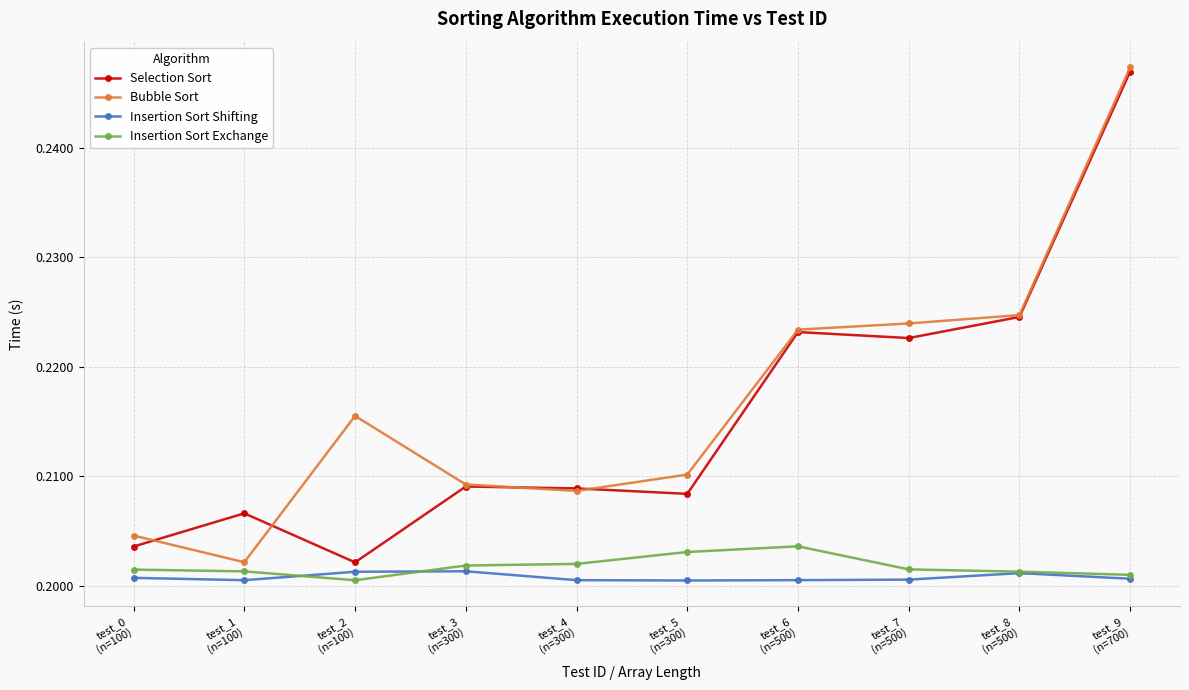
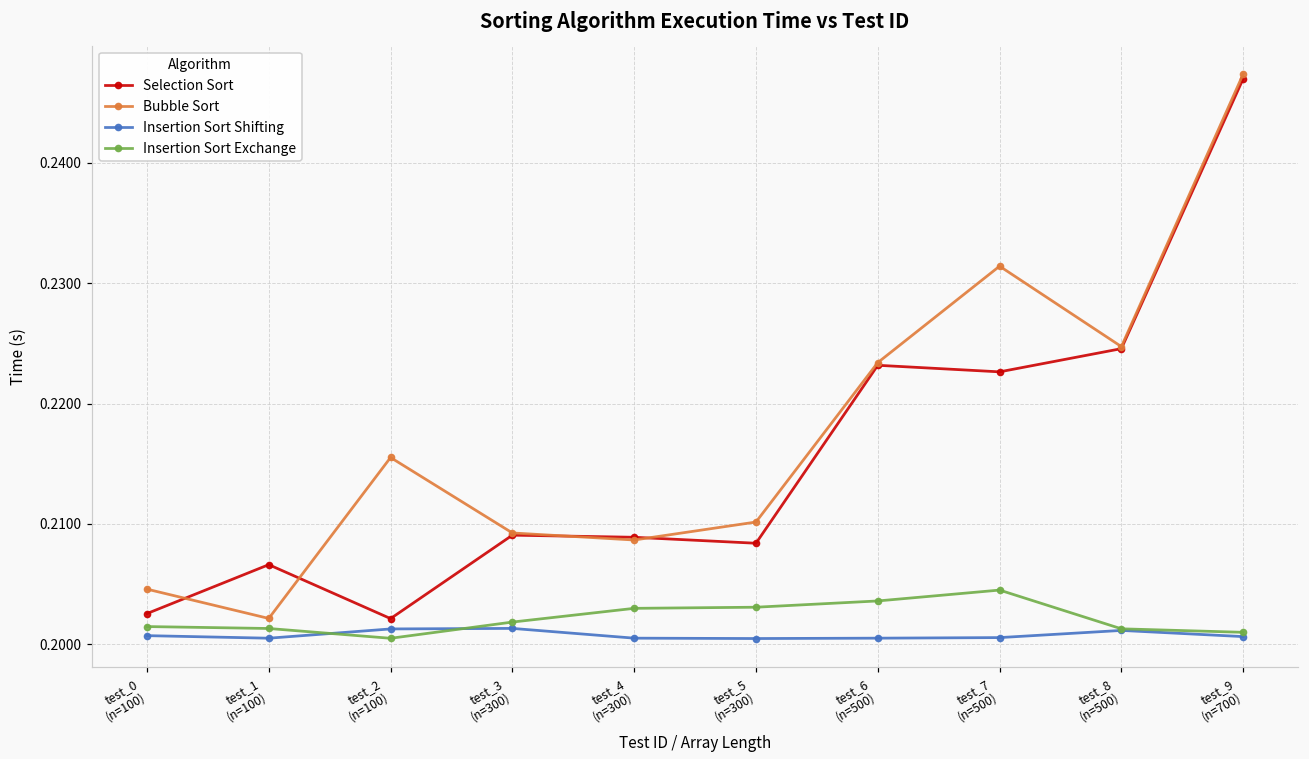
Selection Sort, test_0 (n=100): 0.2036 -> 0.2025
Insertion Sort Exchange, test_4 (n=300): 0.2020 -> 0.2030
Bubble Sort, test_7 (n=500): 0.2240 -> 0.2314
Insertion Sort Exchange, test_7 (n=500): 0.2015 -> 0.2045
